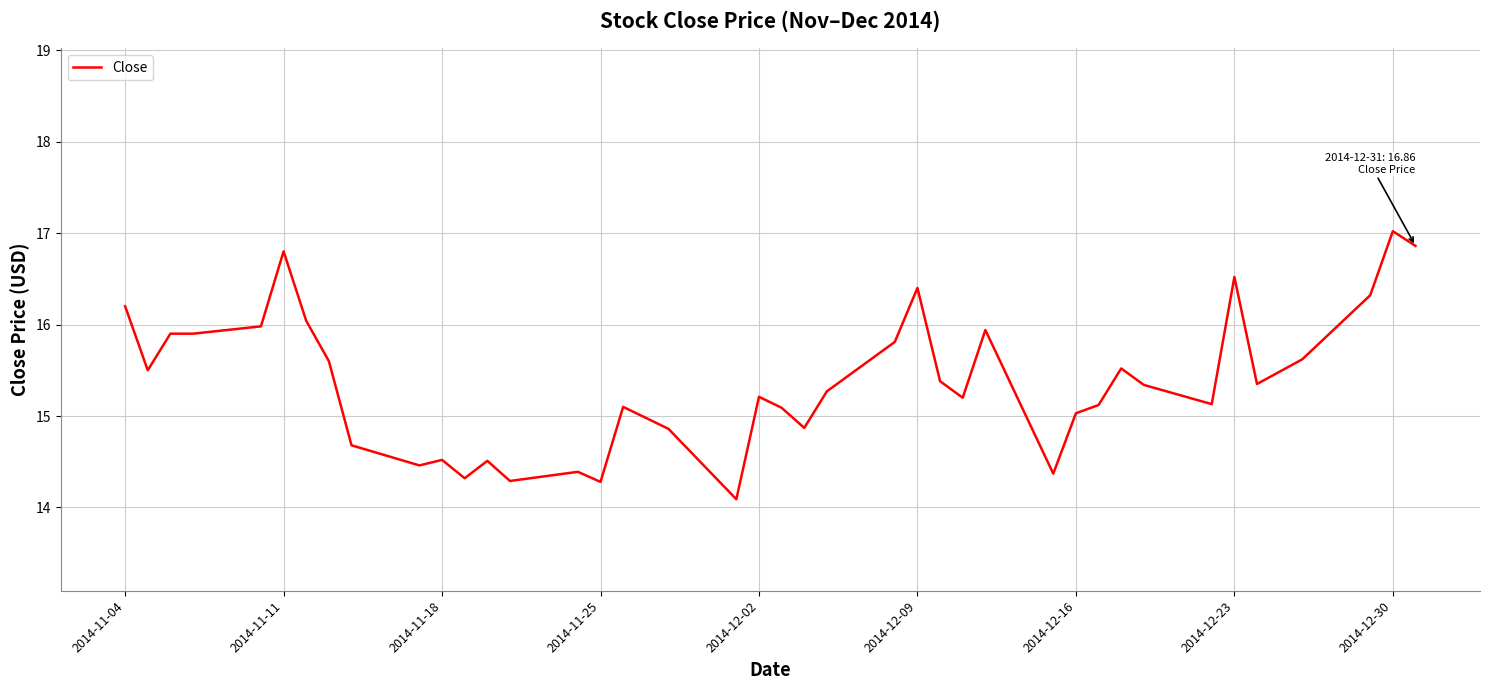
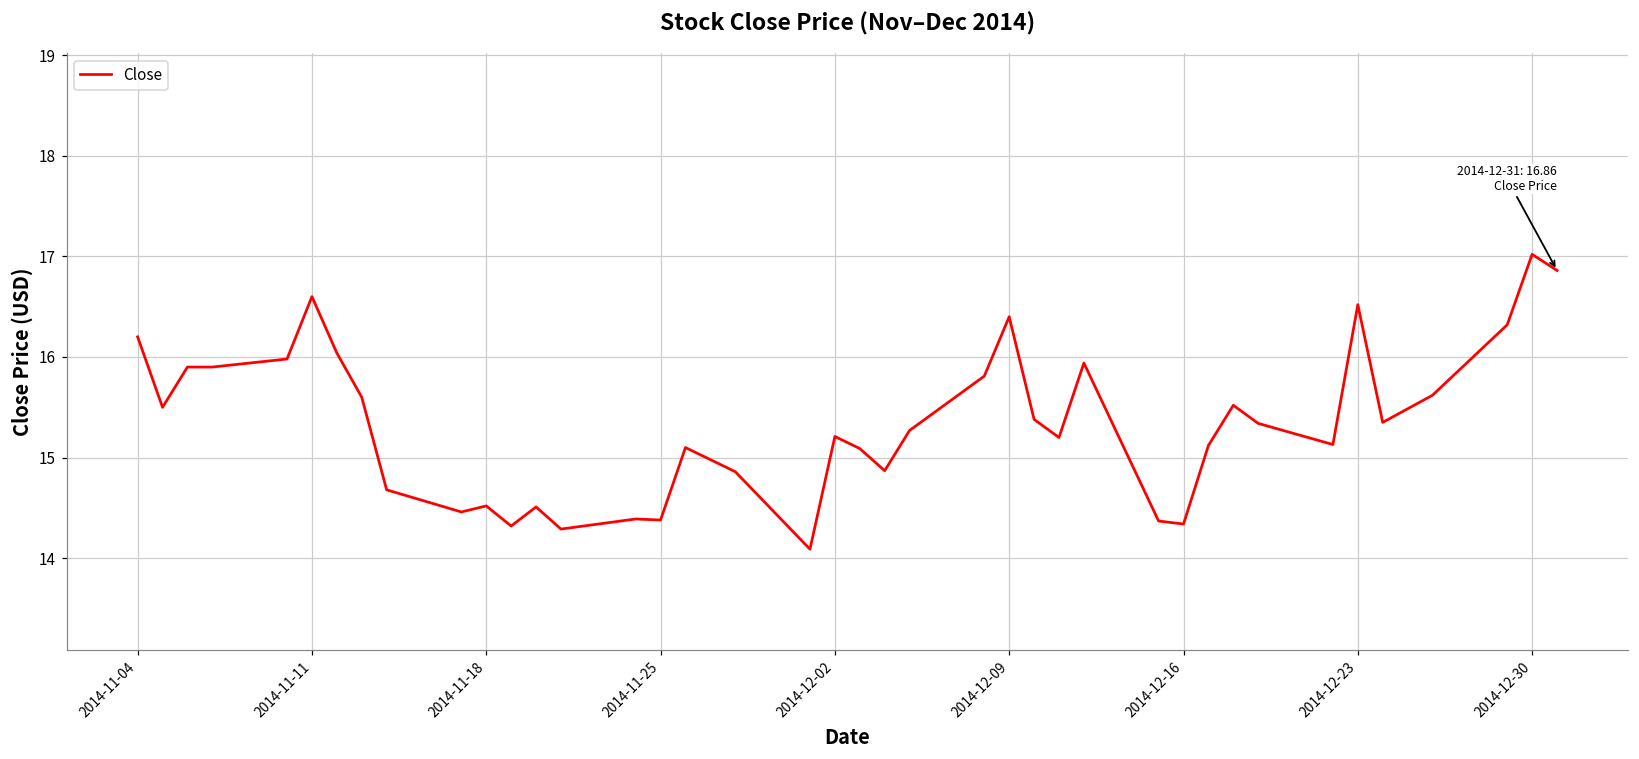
2014-11-11: 16.8 -> 16.6
2014-11-25: 14.3 -> 14.4
2014-12-16: 15.0 -> 14.3
